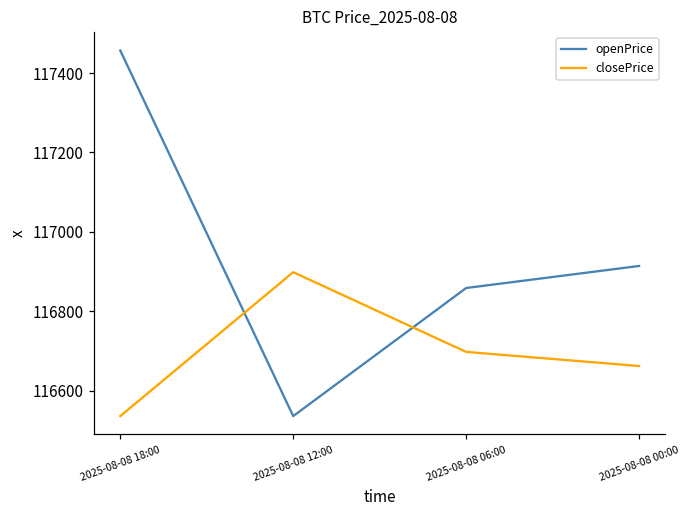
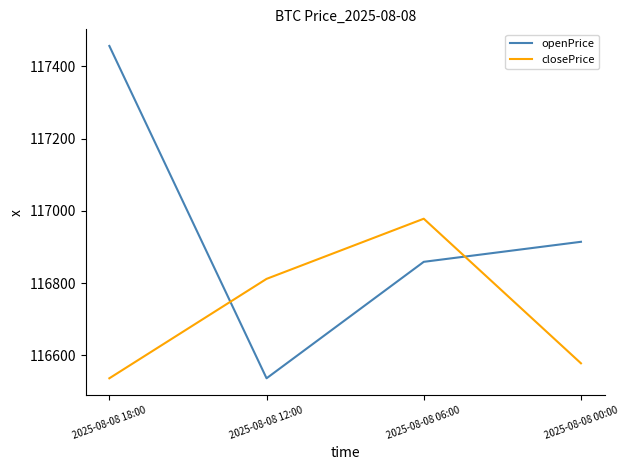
closePrice, 2025-08-08 12:00: 116900 -> 116810
closePrice, 2025-08-08 06:00: 116700 -> 116980
closePrice, 2025-08-08 00:00: 116660 -> 116580
